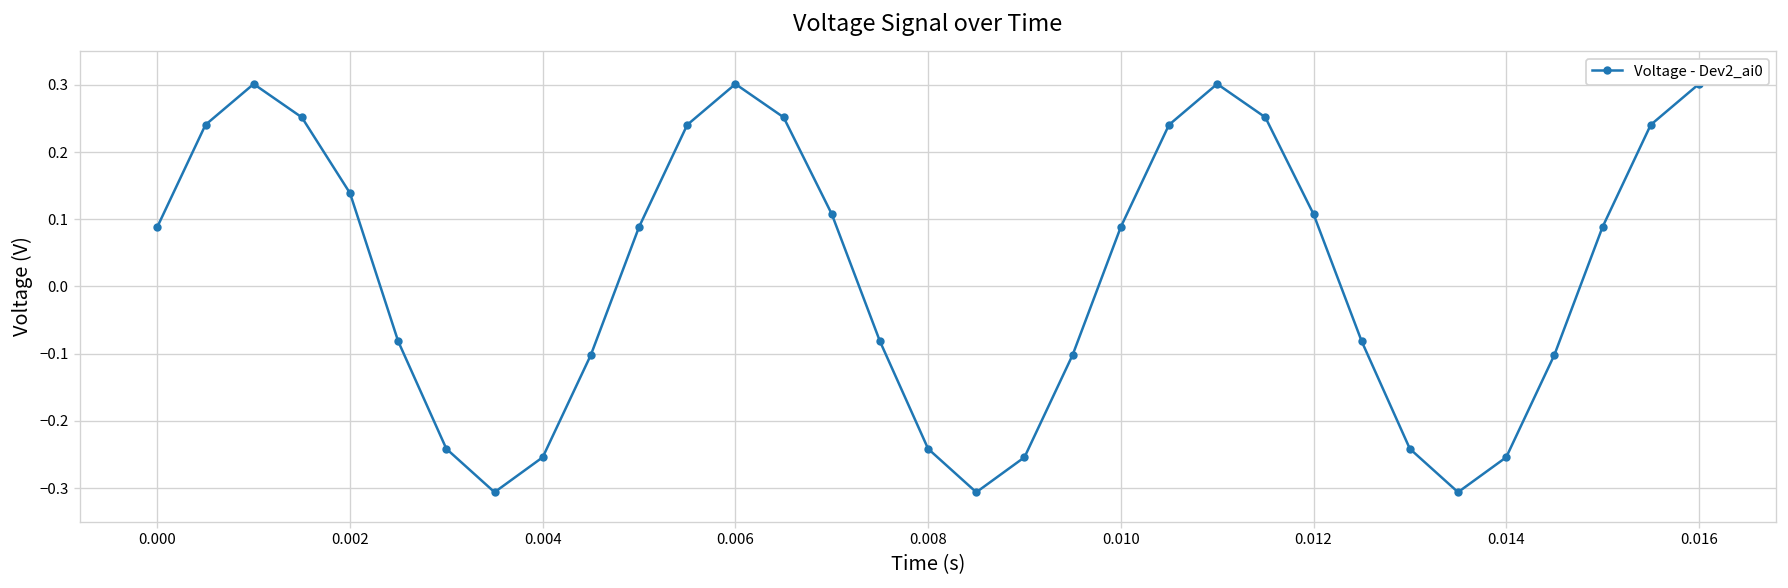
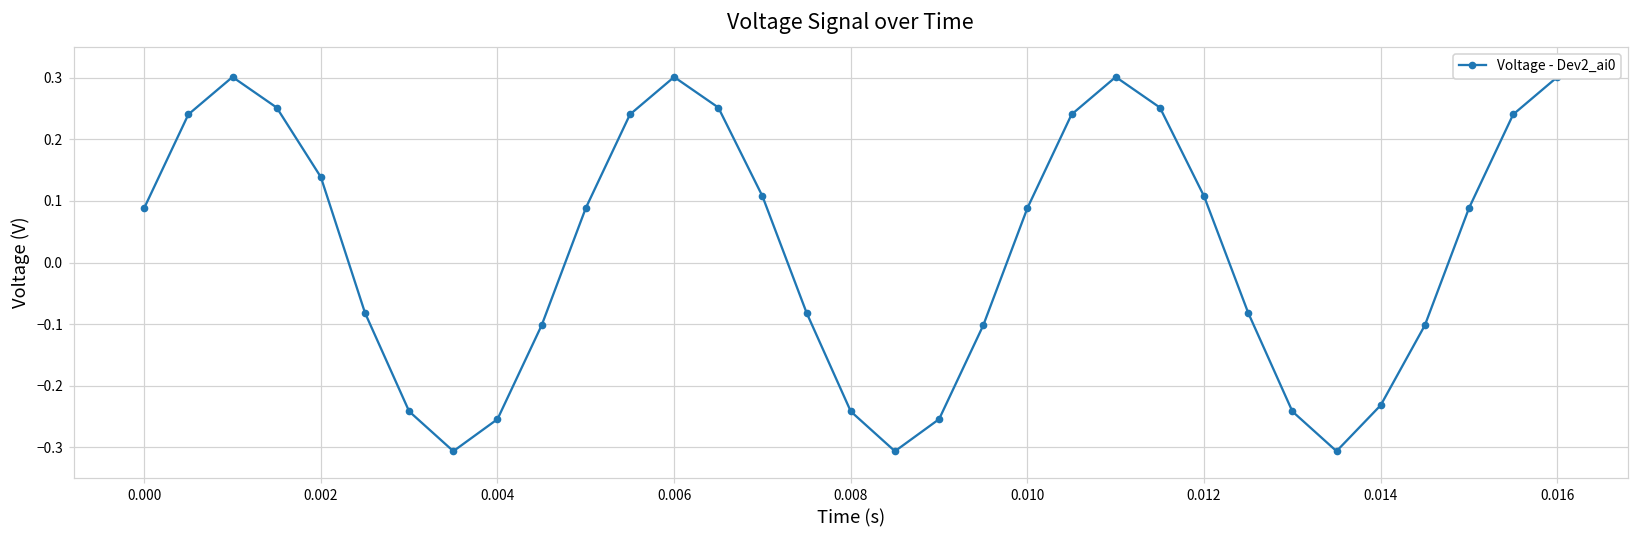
0.014: -0.25 -> -0.23
